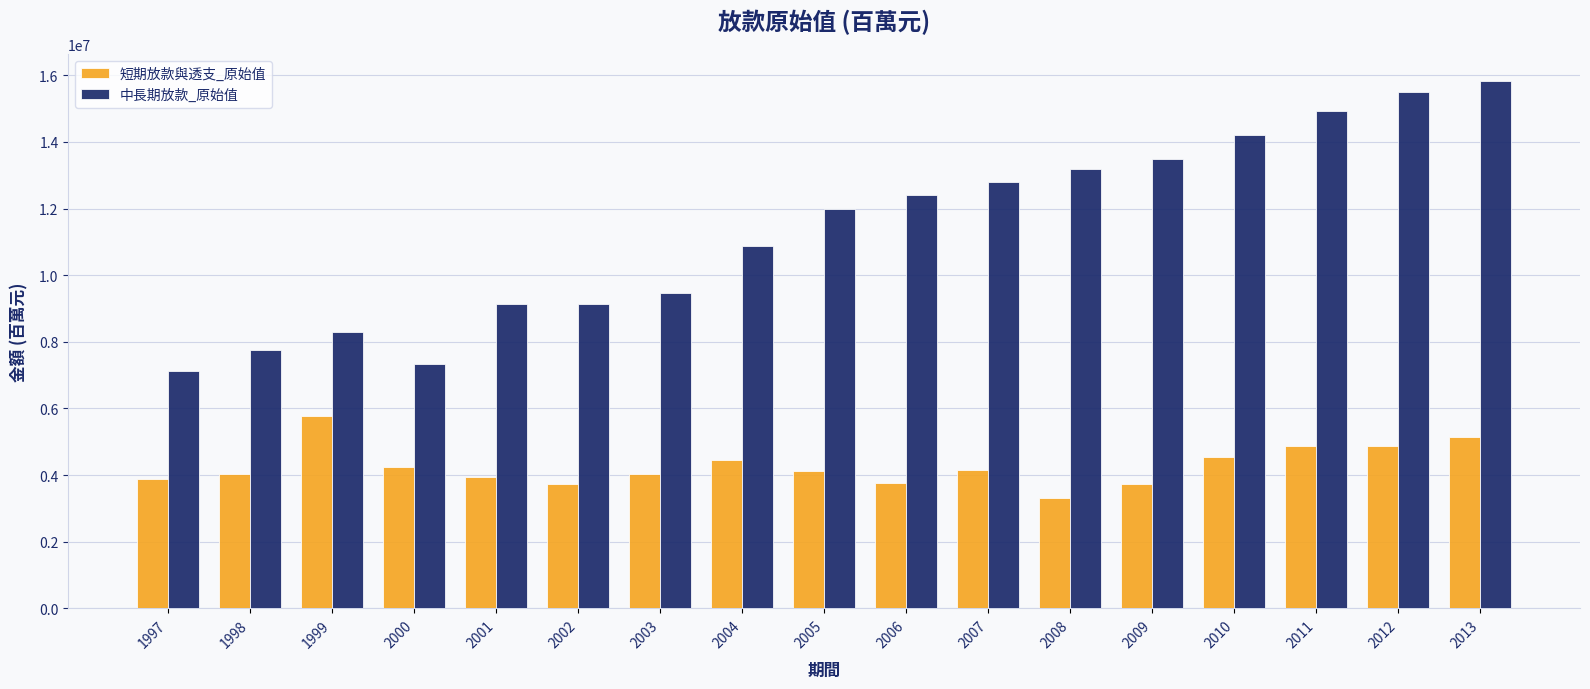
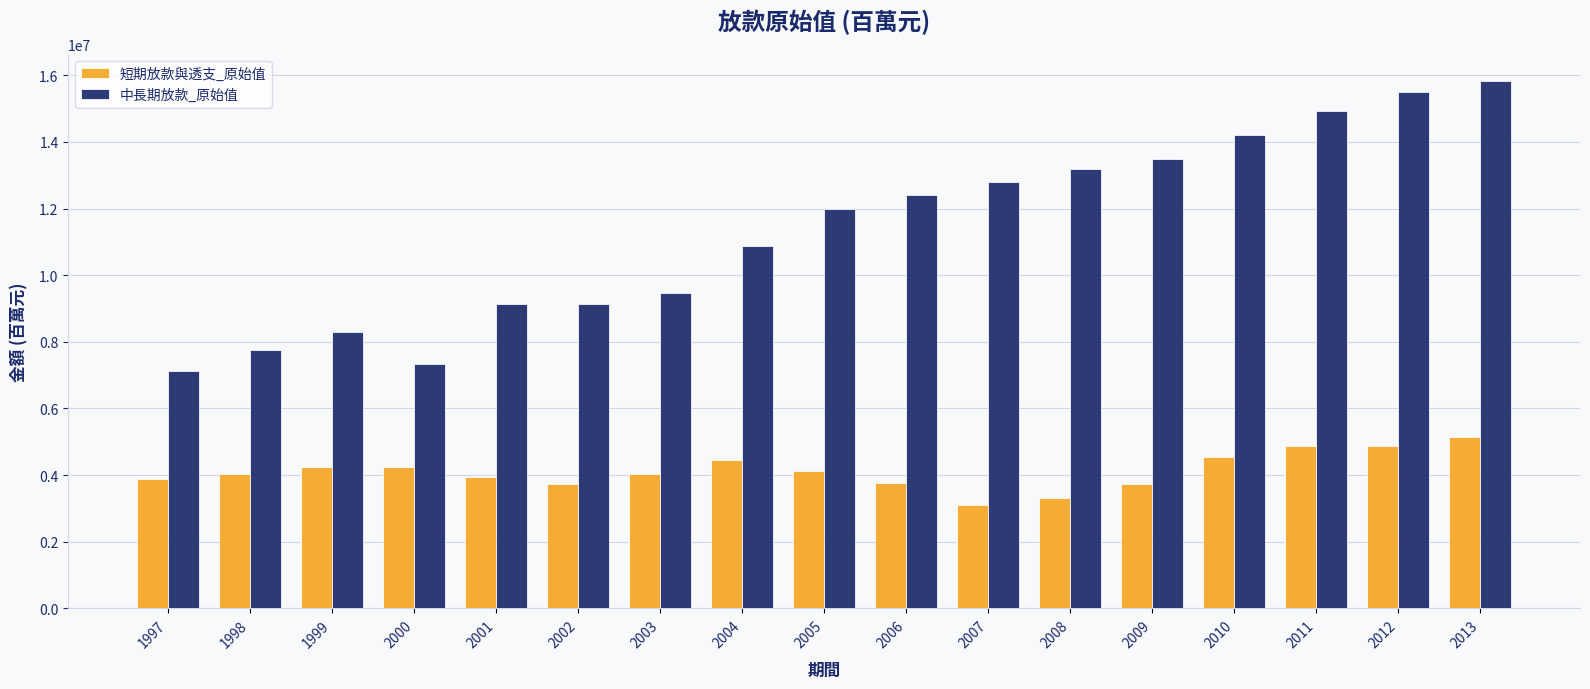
短期放款與透支_原始值, 1999: 5800000 -> 4200000
短期放款與透支_原始值, 2007: 4100000 -> 3100000
